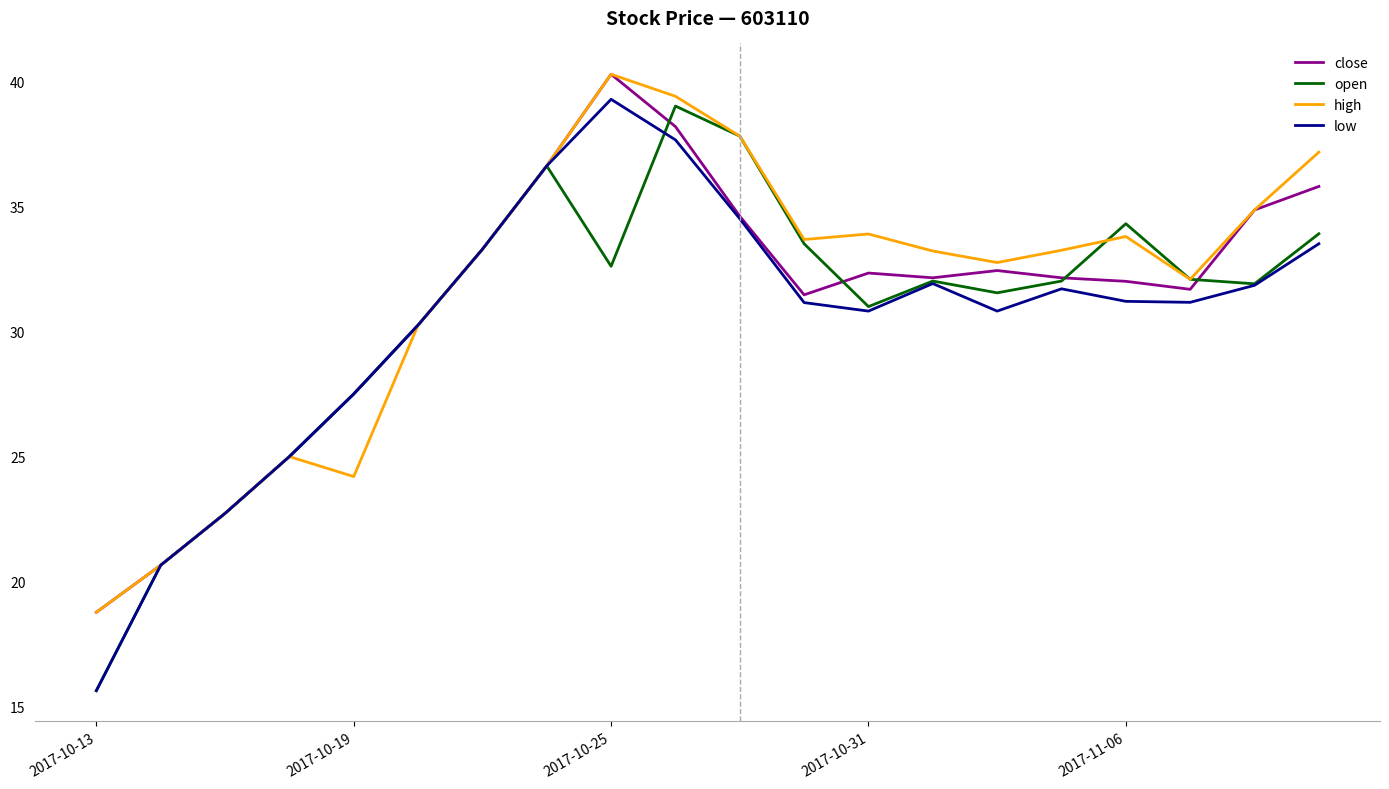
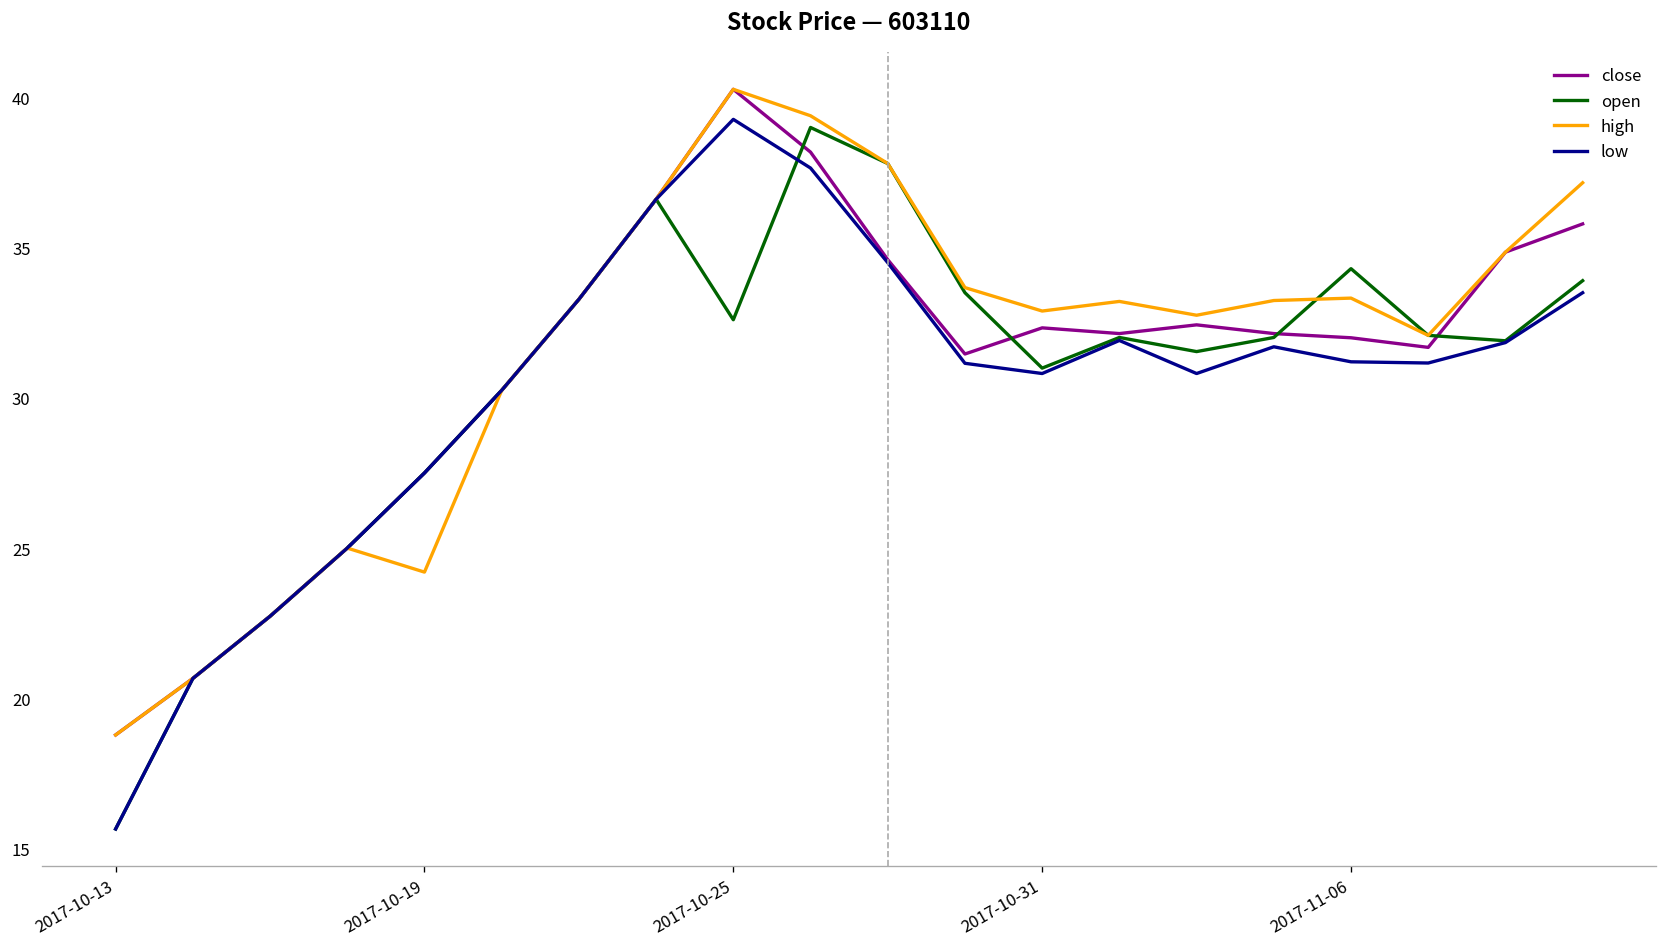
high, 2017-10-31: 33.9 -> 32.9
high, 2017-11-06: 33.8 -> 33.3
